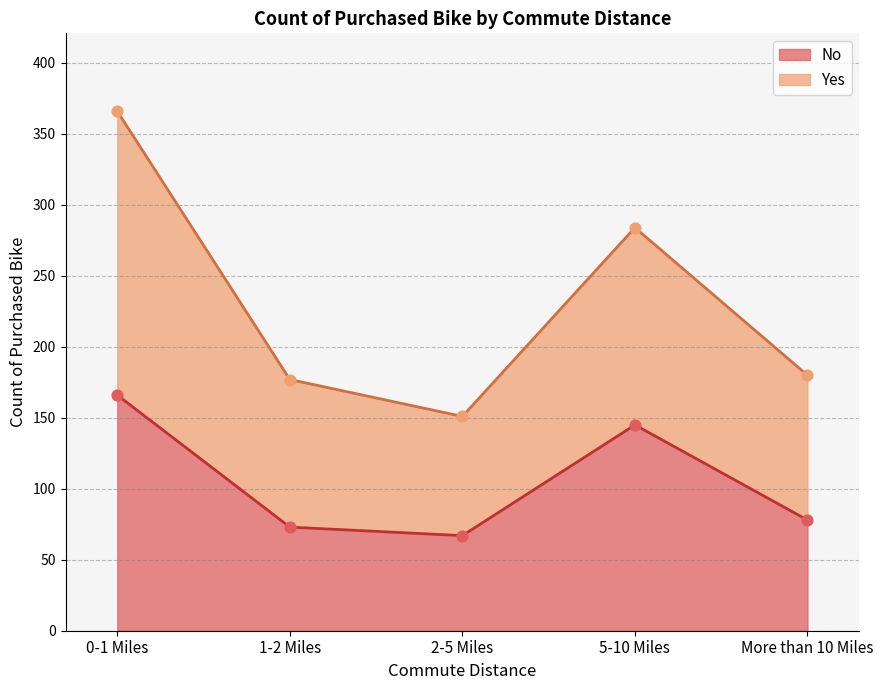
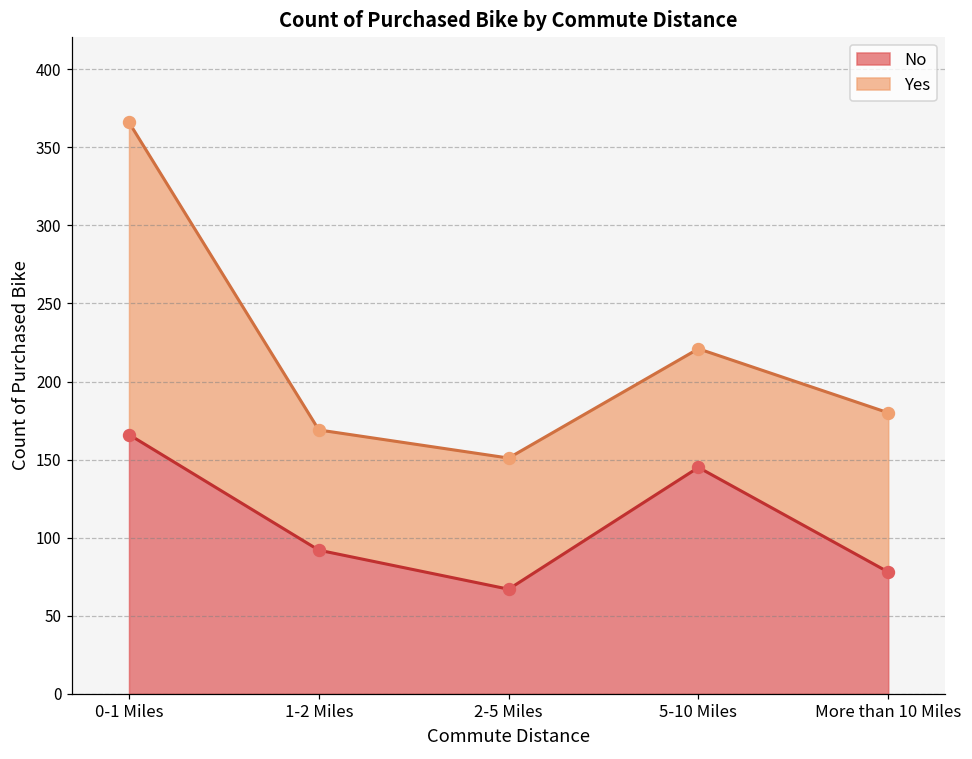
No, 1-2 Miles: 73 -> 92
Yes, 1-2 Miles: 104 -> 77
Yes, 5-10 Miles: 139 -> 76
